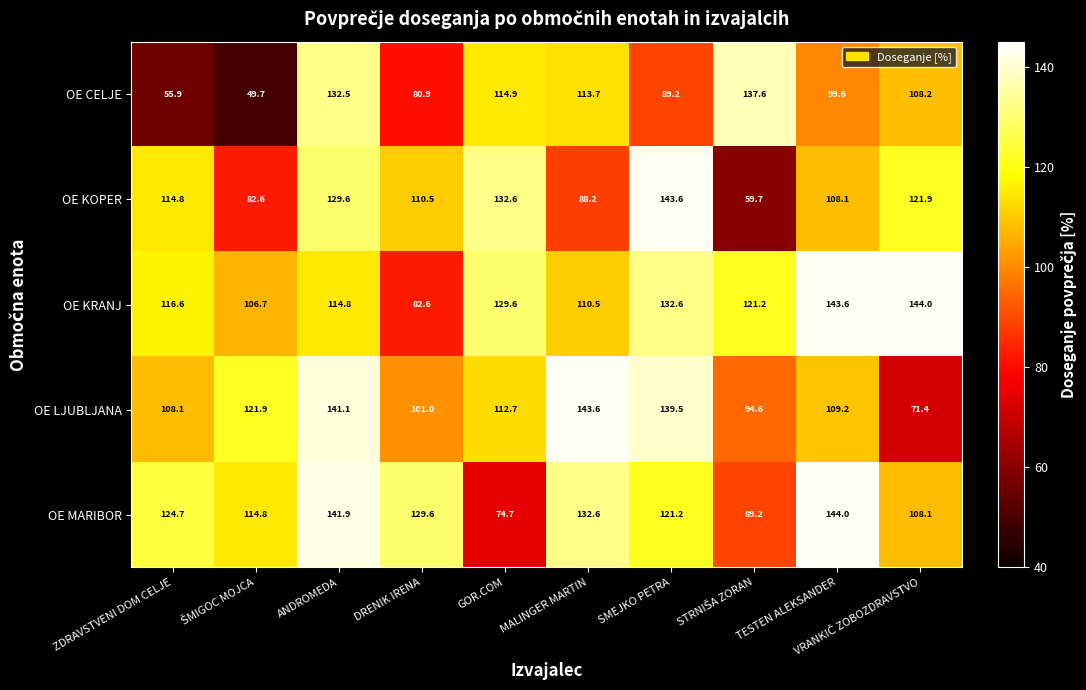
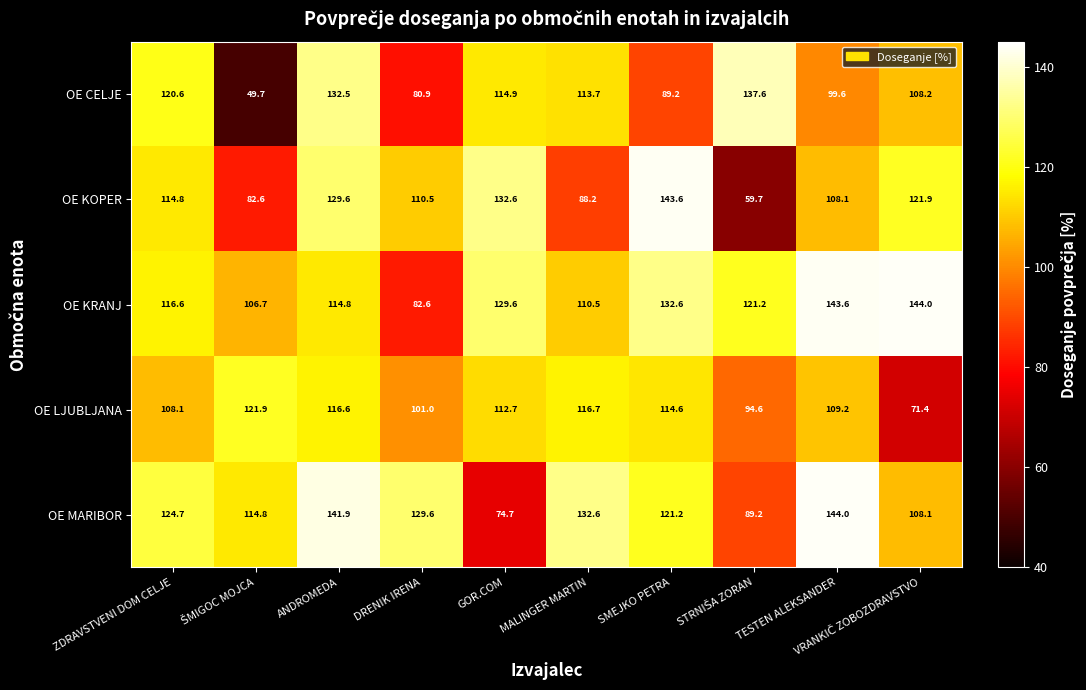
OE CELJE, ZDRAVSTVENI DOM CELJE: 55.9 -> 120.6
OE LJUBLJANA, ANDROMEDA: 141.1 -> 116.6
OE LJUBLJANA, MALINGER MARTIN: 143.6 -> 116.7
OE LJUBLJANA, SMEJKO PETRA: 139.5 -> 114.6
